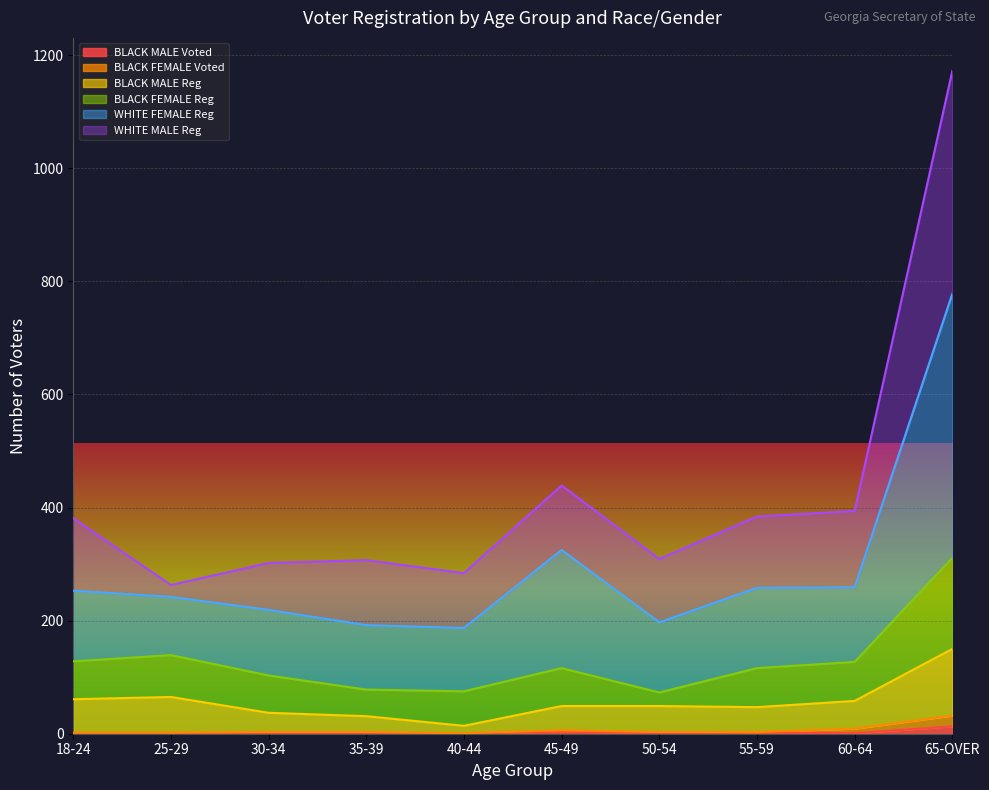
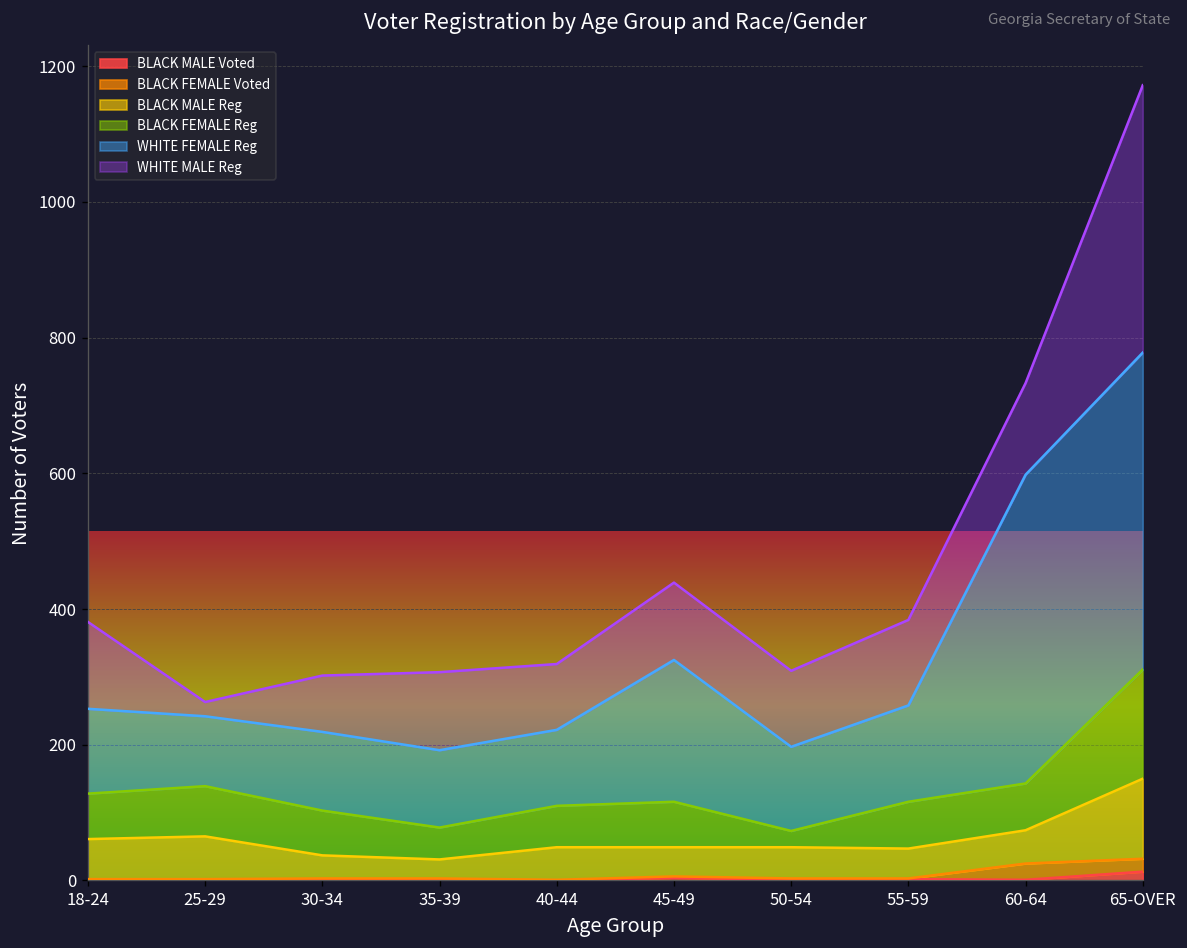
BLACK MALE Reg, 40-44: 10 -> 50
BLACK FEMALE Voted, 60-64: 10 -> 20
WHITE FEMALE Reg, 60-64: 130 -> 460
